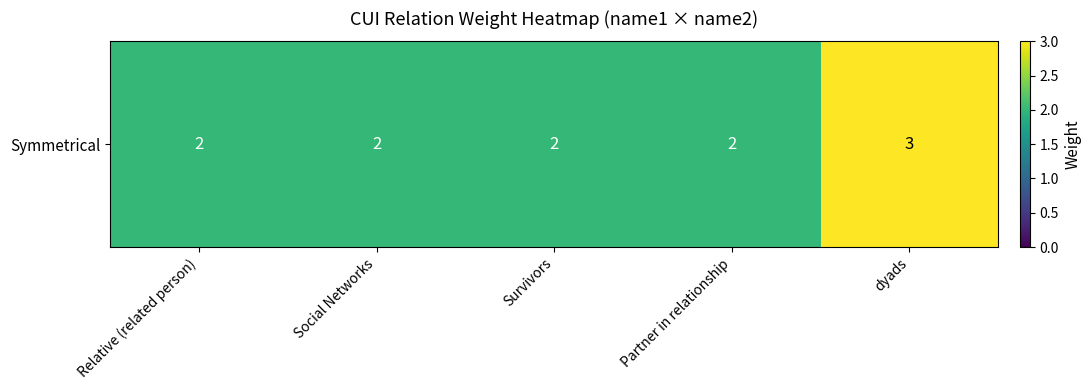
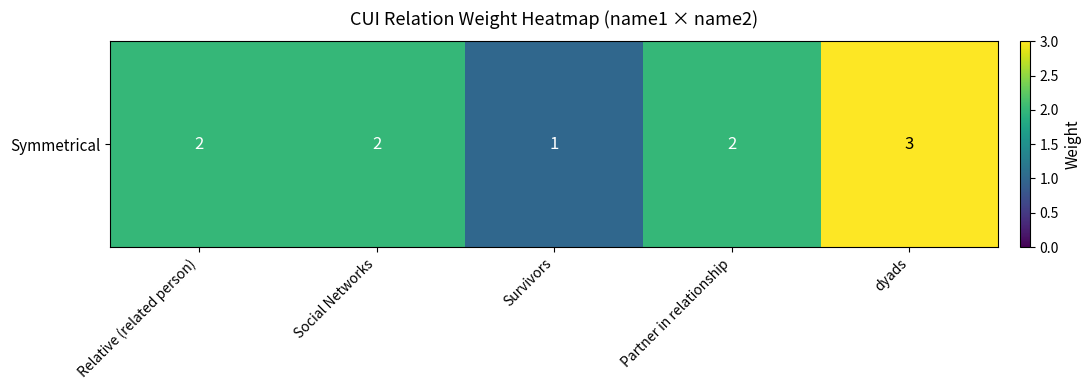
Symmetrical, Survivors: 2 -> 1
